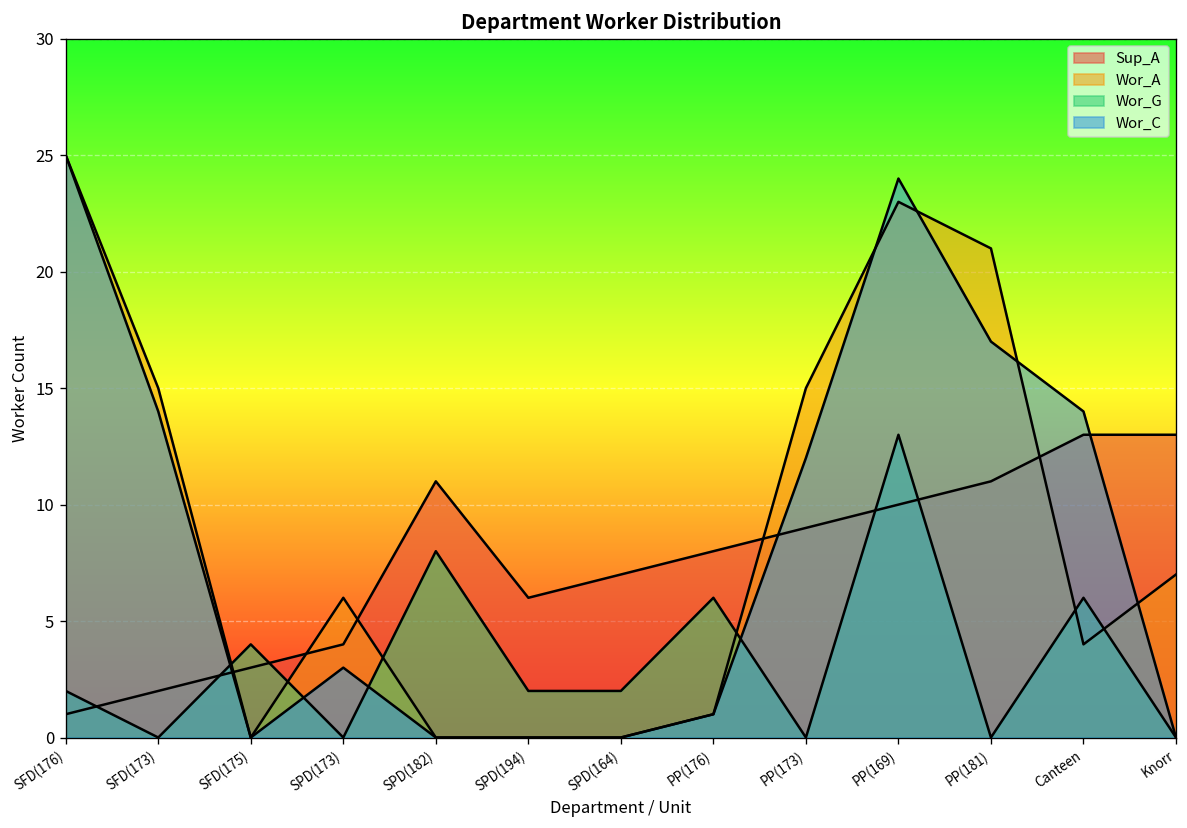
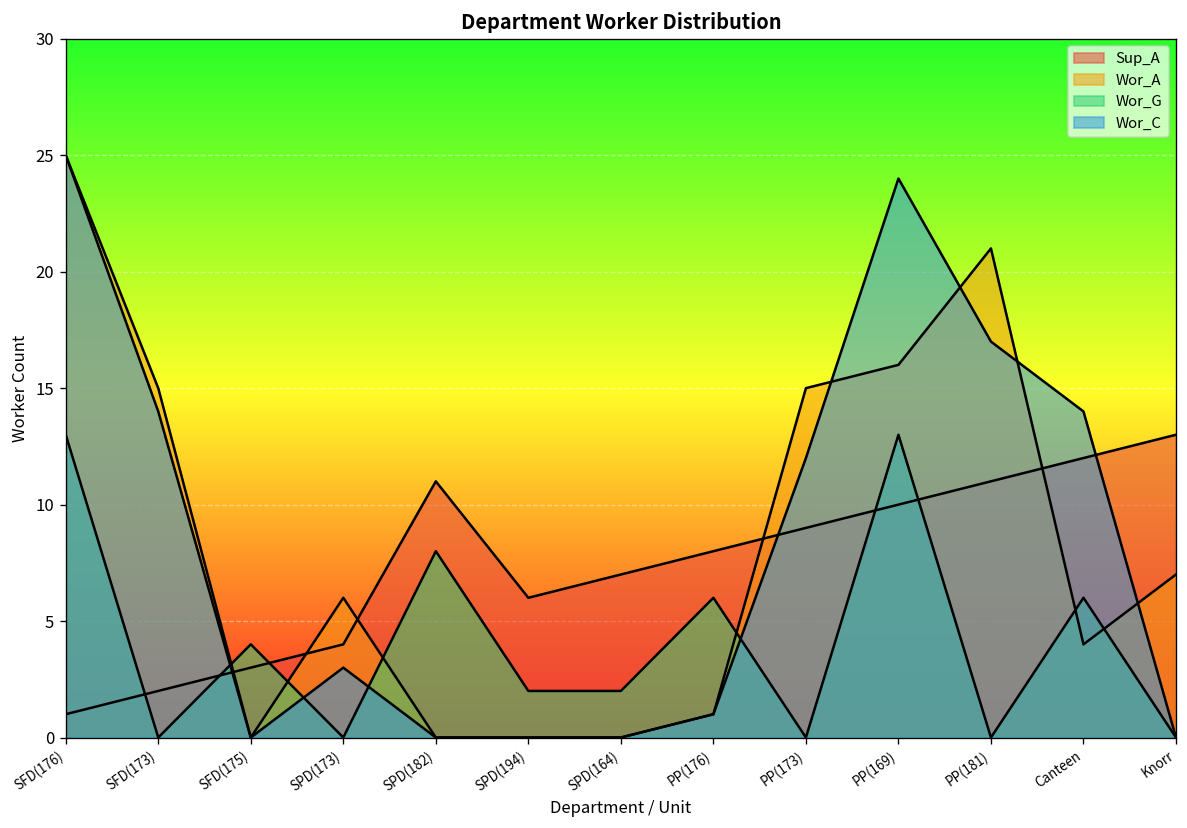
Wor_G, SFD(176): 2 -> 13
Wor_A, PP(169): 23 -> 16
Sup_A, Canteen: 13 -> 12
